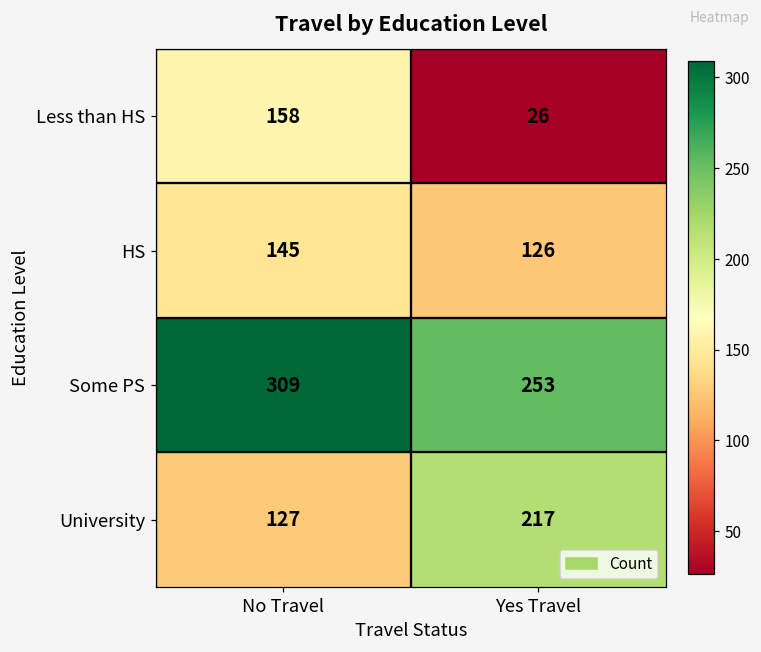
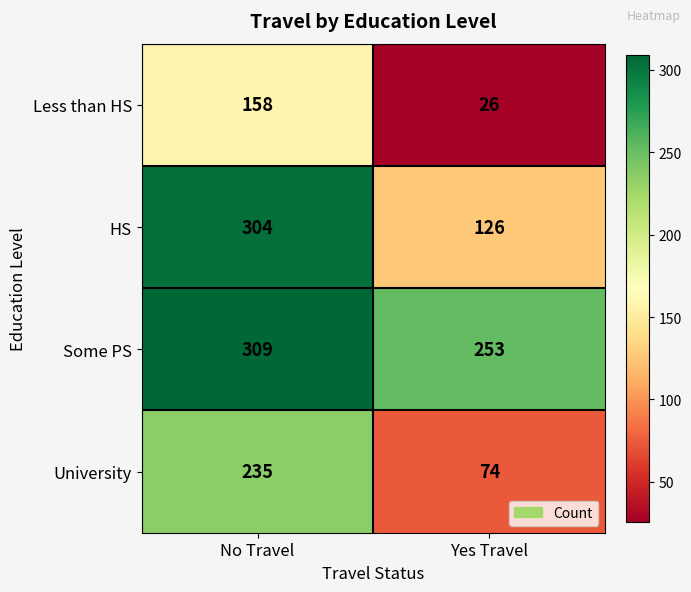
HS, No Travel: 145 -> 304
University, No Travel: 127 -> 235
University, Yes Travel: 217 -> 74
